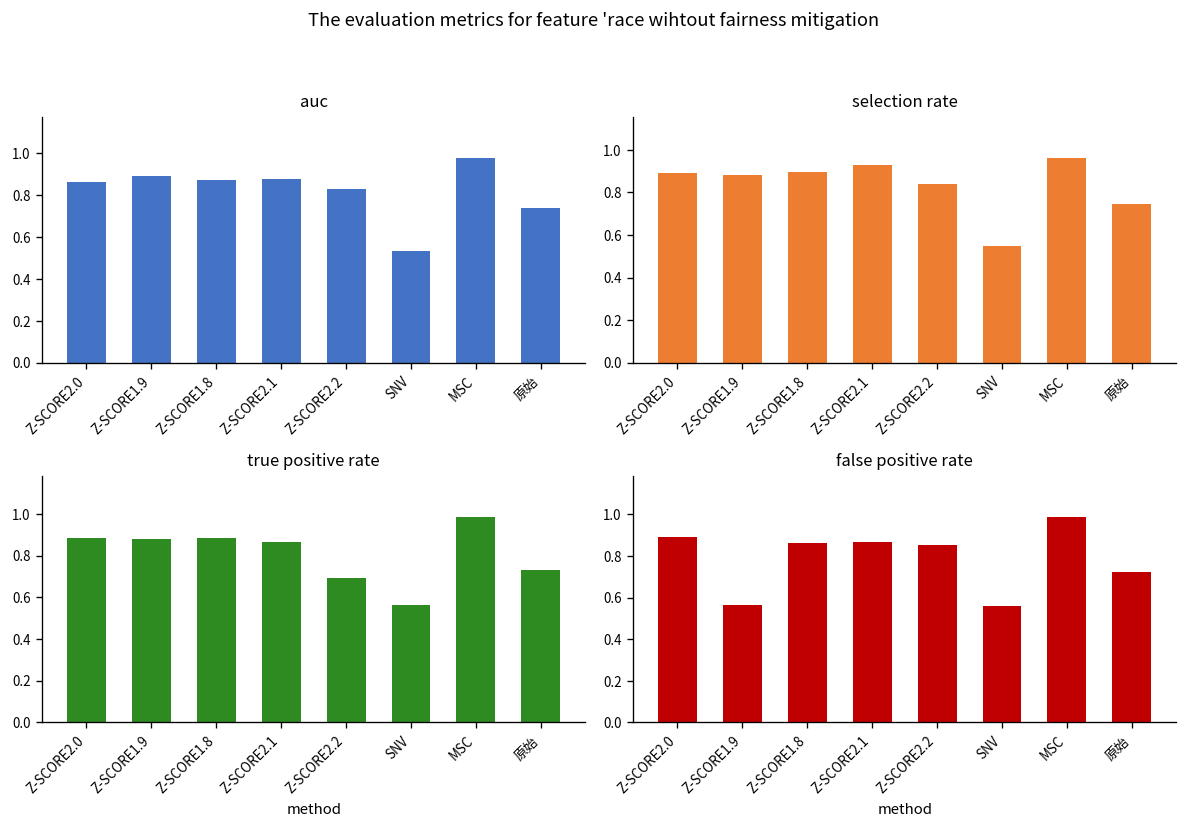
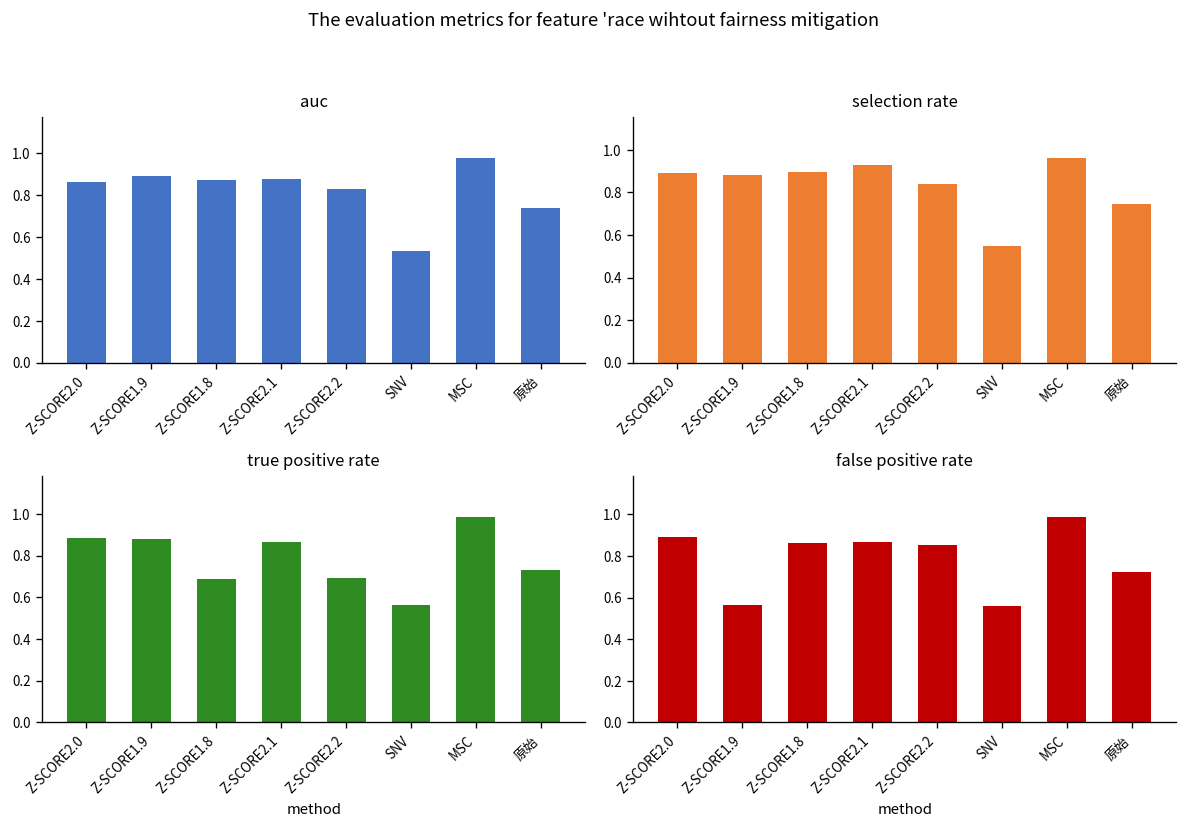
true positive rate, Z-SCORE1.8: 0.88 -> 0.69
